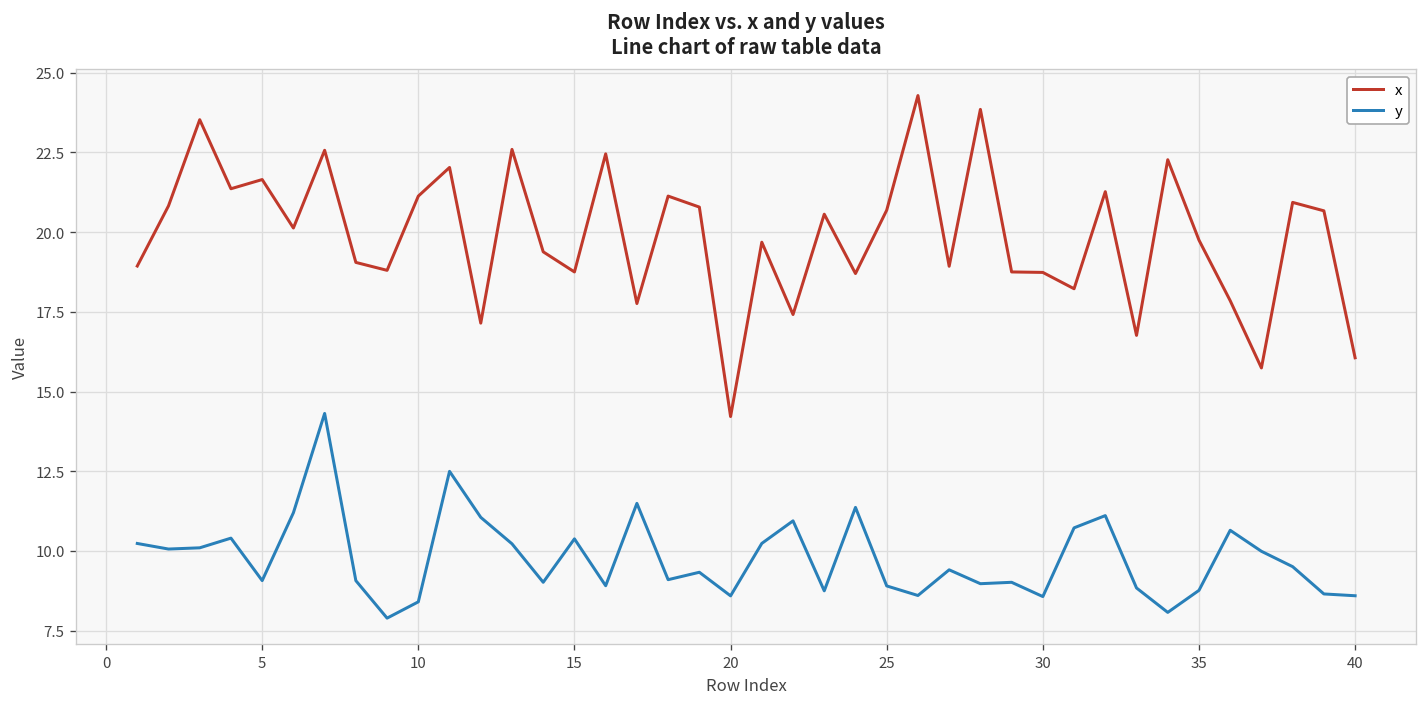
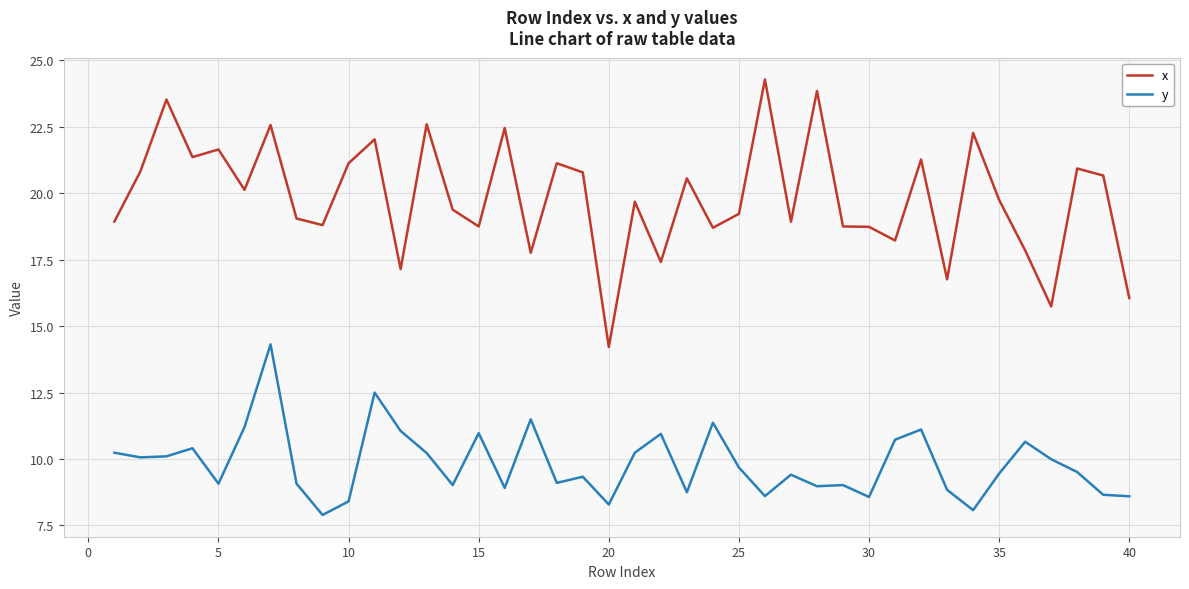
y, 15: 10.4 -> 11.0
y, 20: 8.6 -> 8.3
x, 25: 20.7 -> 19.2
y, 25: 8.9 -> 9.7
y, 35: 8.8 -> 9.5
